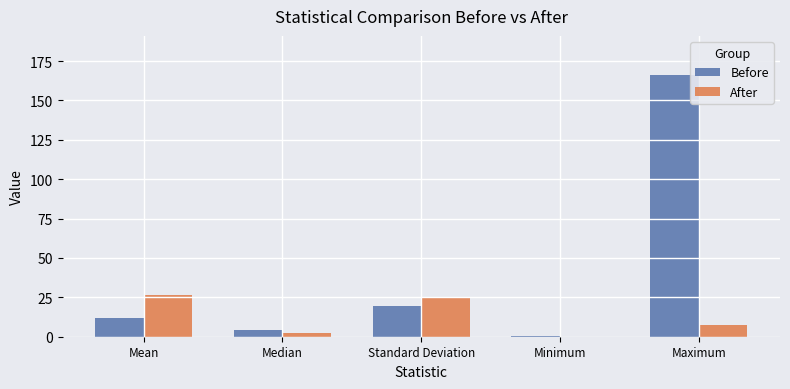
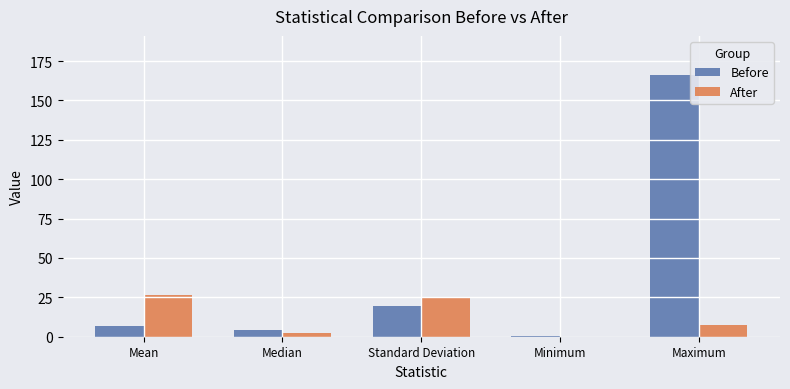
Before, Mean: 12 -> 7
